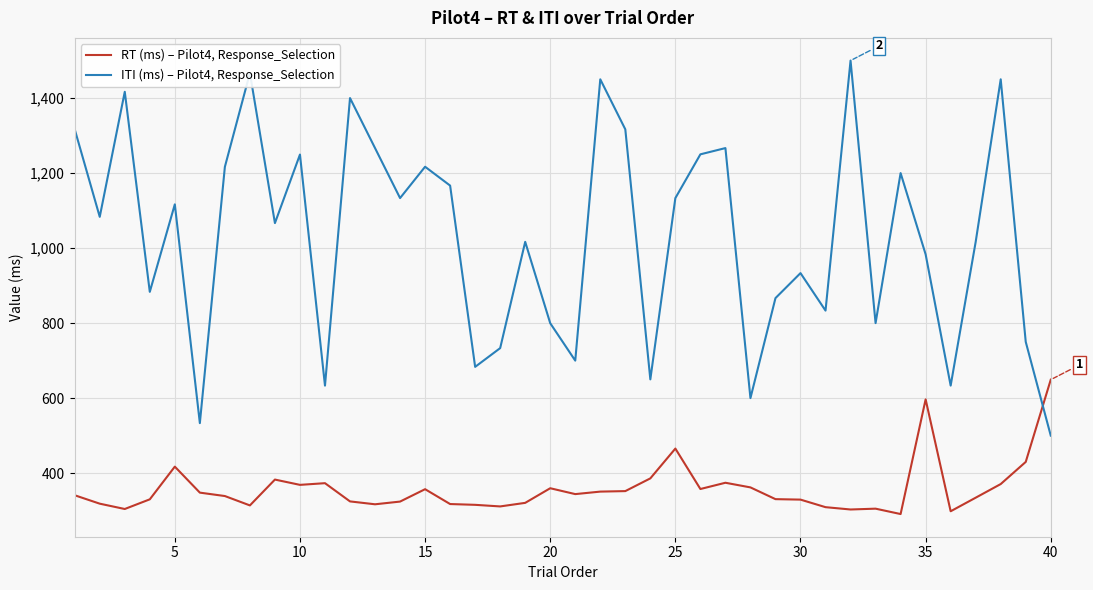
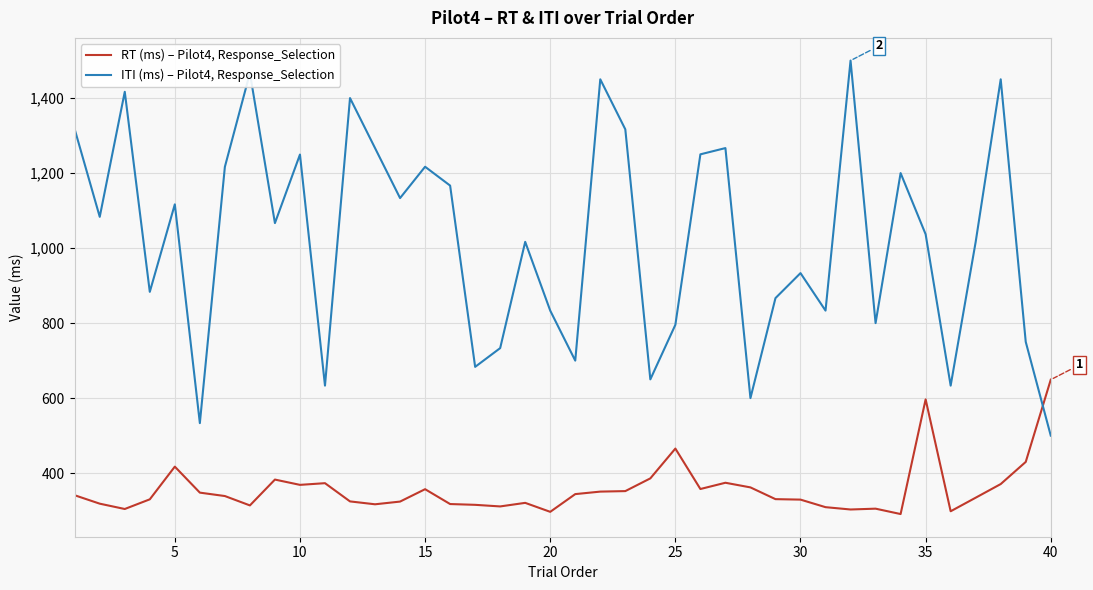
RT (ms) – Pilot4, Response_Selection, 20: 360 -> 300
ITI (ms) – Pilot4, Response_Selection, 20: 800 -> 830
ITI (ms) – Pilot4, Response_Selection, 25: 1,130 -> 800
ITI (ms) – Pilot4, Response_Selection, 35: 980 -> 1,040
